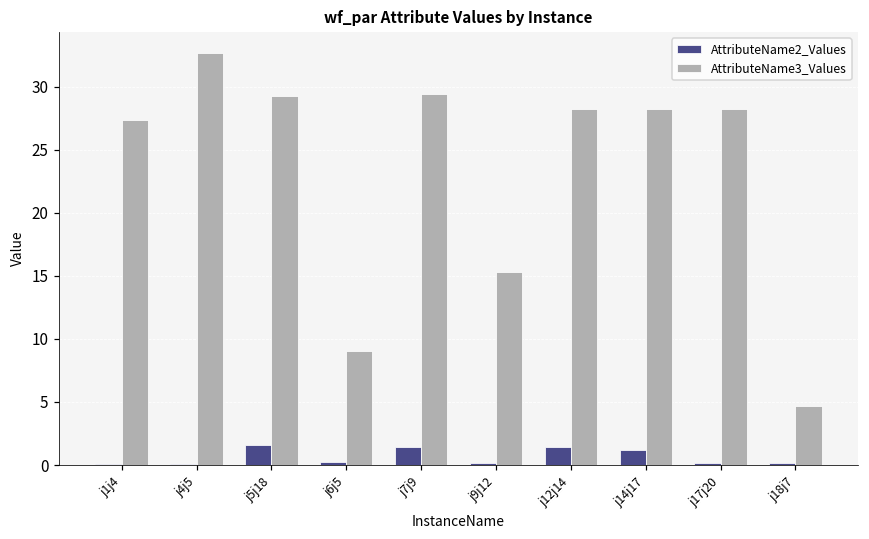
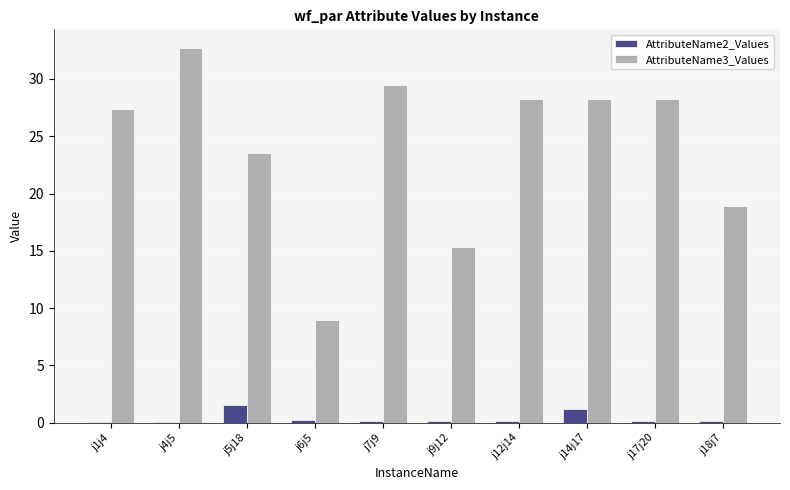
AttributeName3_Values, j5j18: 29.3 -> 23.6
AttributeName2_Values, j7j9: 1.4 -> 0.2
AttributeName2_Values, j12j14: 1.4 -> 0.2
AttributeName3_Values, j18j7: 4.7 -> 18.9
